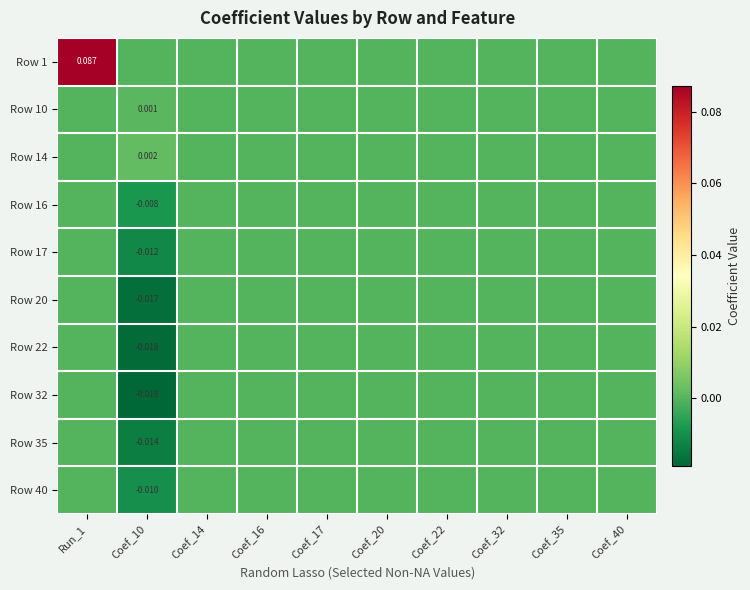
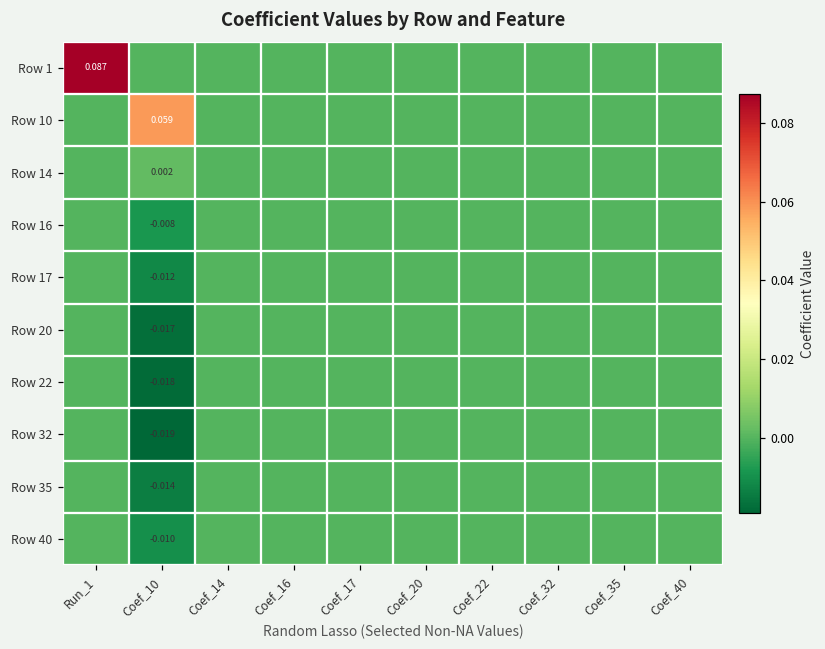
Row 10, Coef_10: 0.001 -> 0.059
